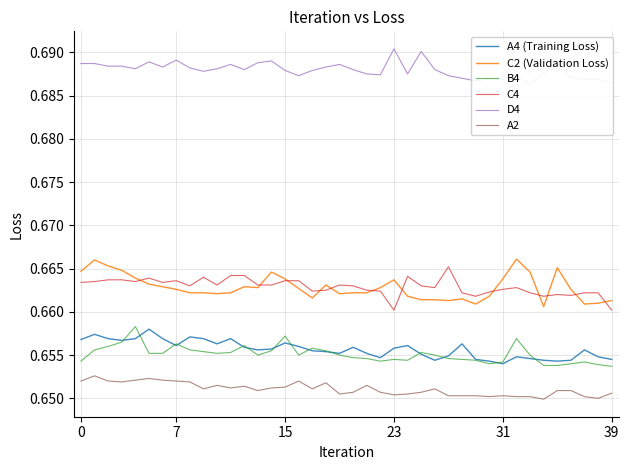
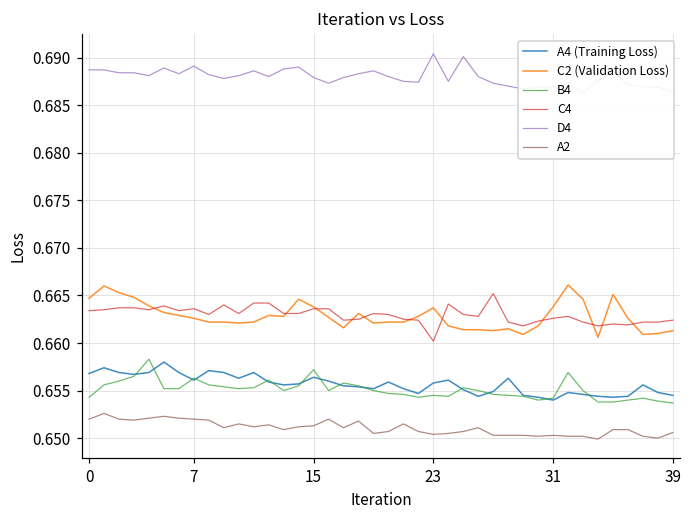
C4, 39: 0.660 -> 0.662
